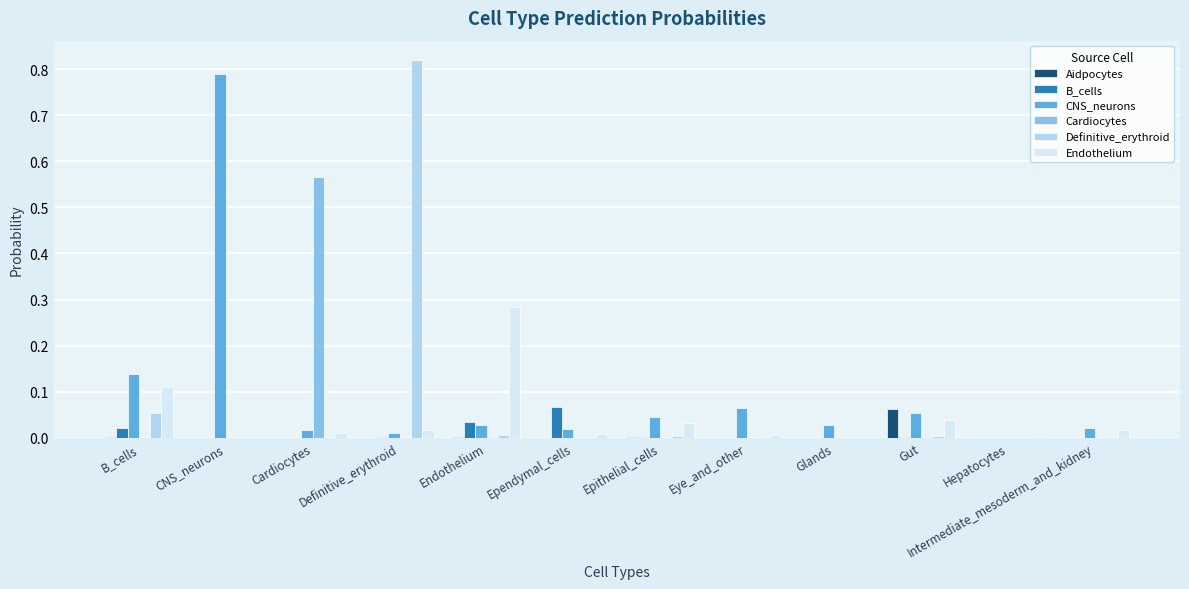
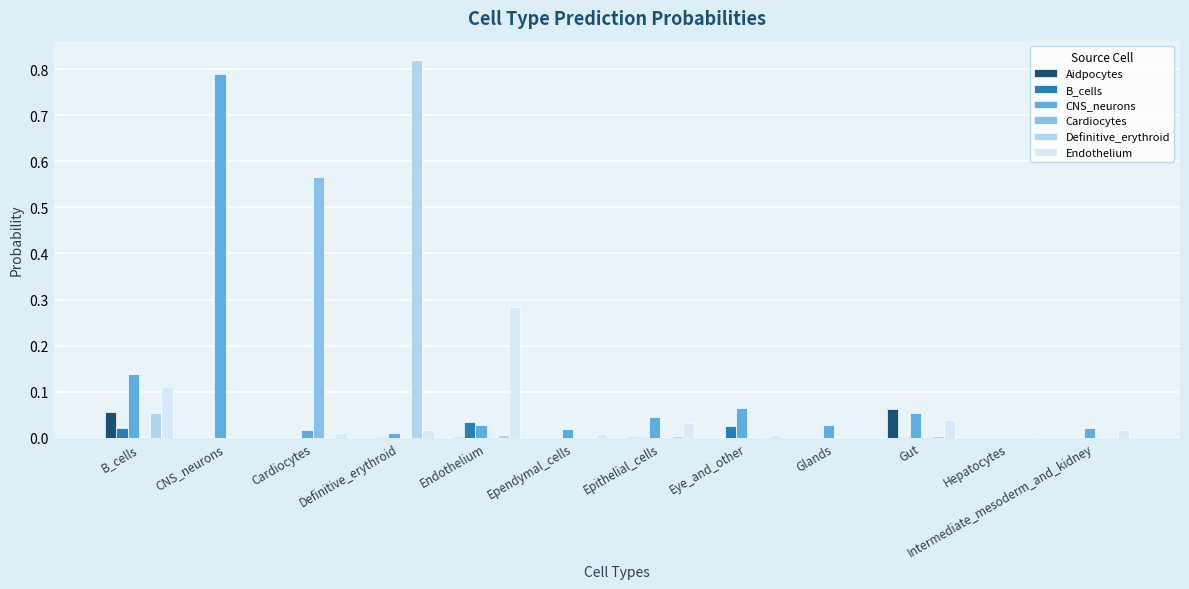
Aidpocytes, B_cells: 0.00 -> 0.06
B_cells, Ependymal_cells: 0.07 -> 0.00
B_cells, Eye_and_other: 0.00 -> 0.03
